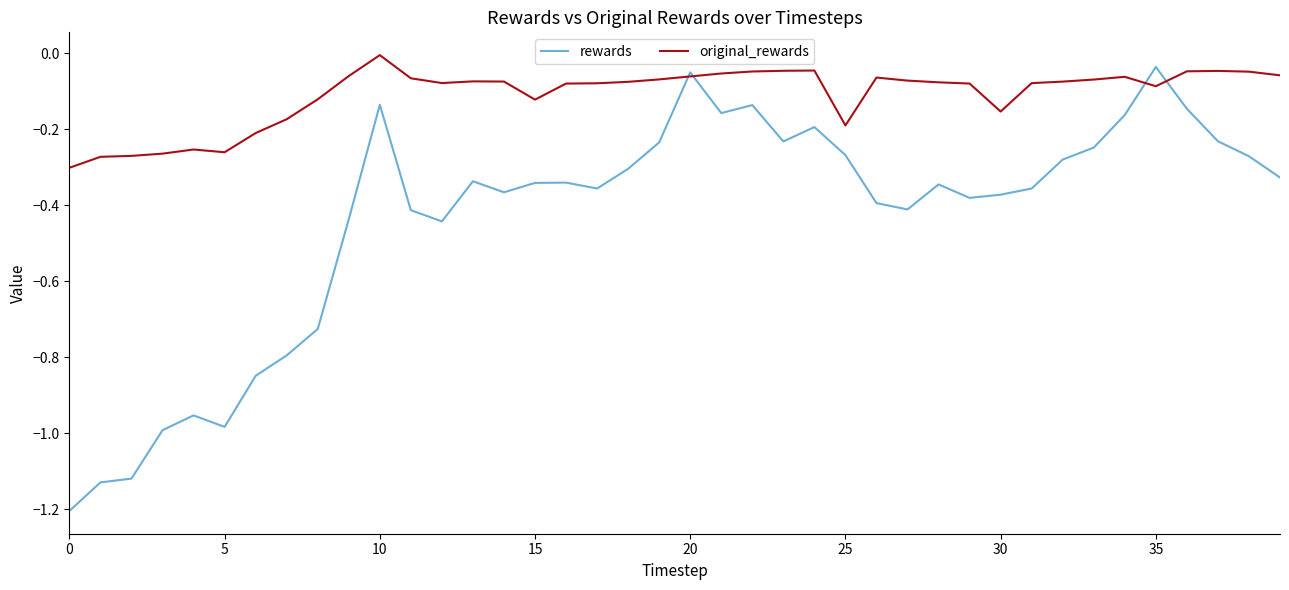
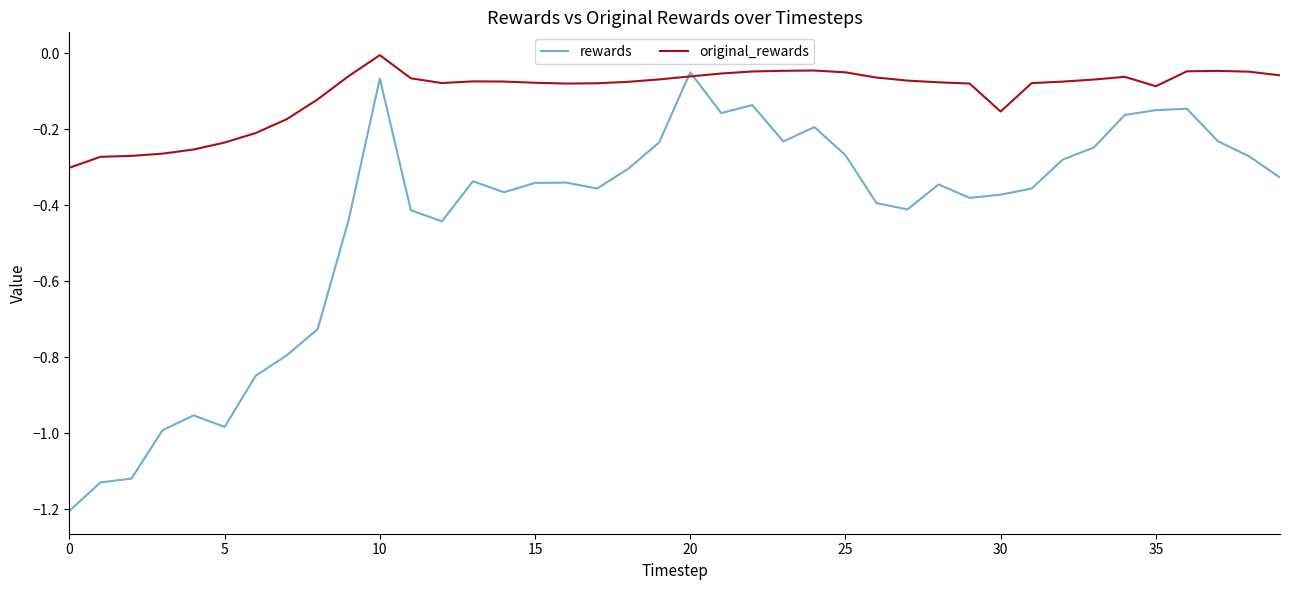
original_rewards, 5: -0.26 -> -0.24
rewards, 10: -0.14 -> -0.07
original_rewards, 15: -0.12 -> -0.08
original_rewards, 25: -0.19 -> -0.05
rewards, 35: -0.04 -> -0.15
